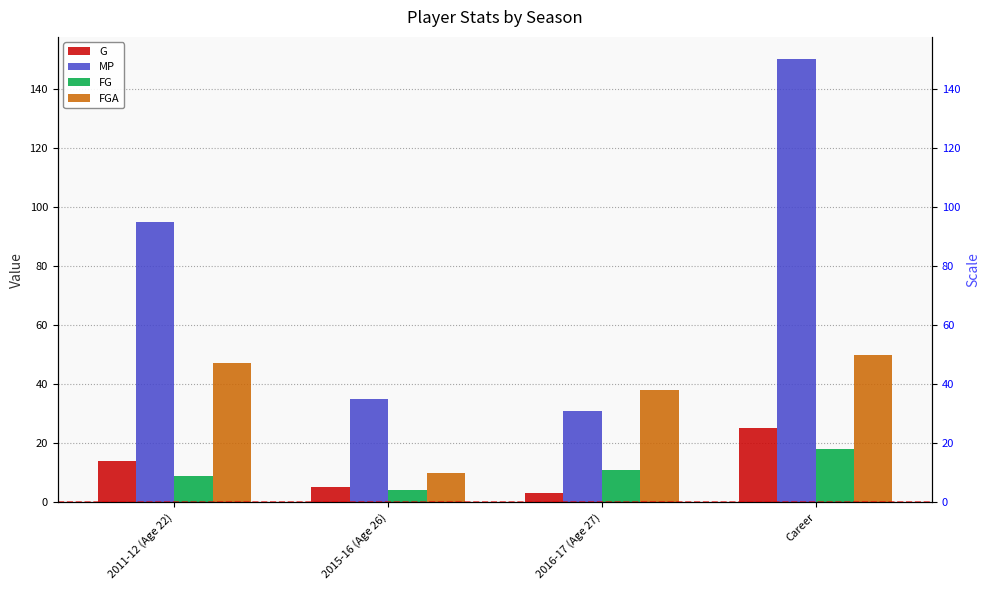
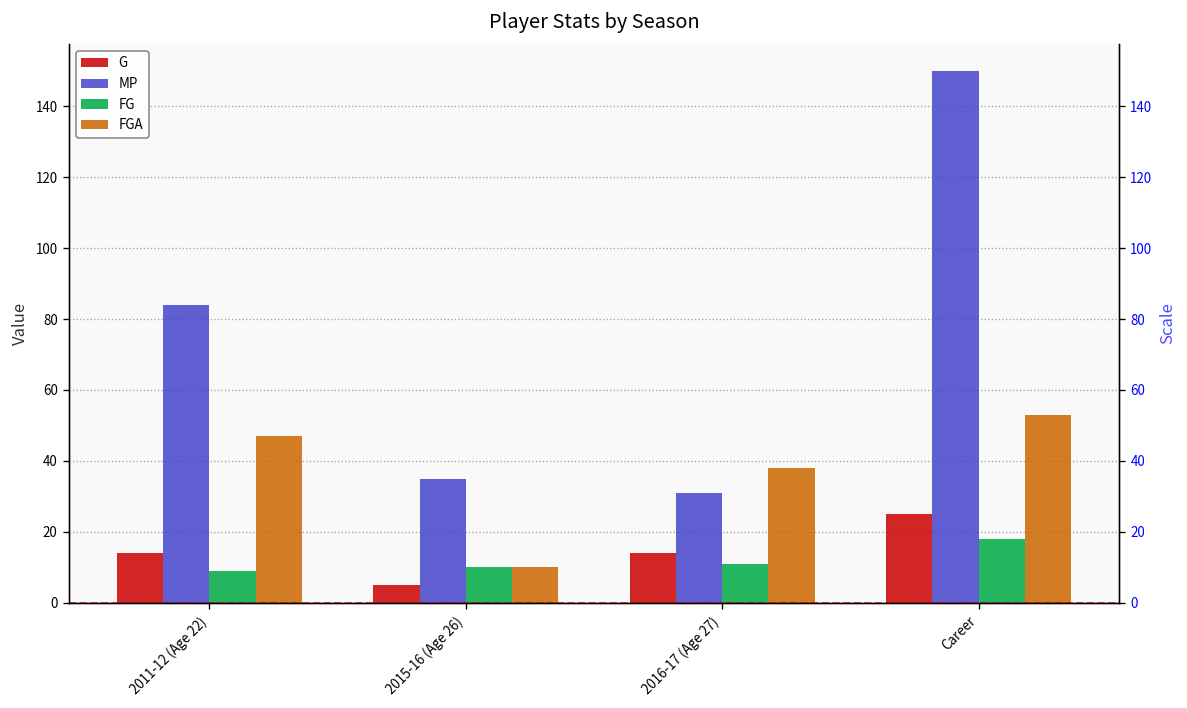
MP, 2011-12 (Age 22): 95 -> 84
FG, 2015-16 (Age 26): 4 -> 10
G, 2016-17 (Age 27): 3 -> 14
FGA, Career: 50 -> 53
